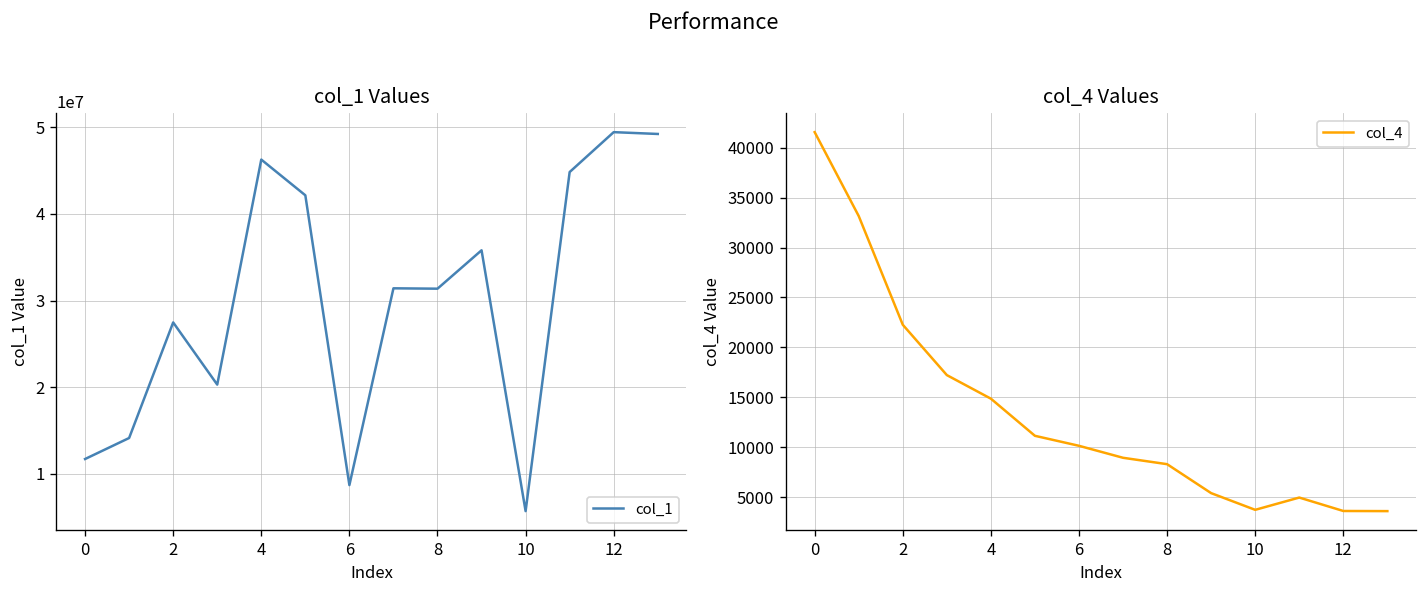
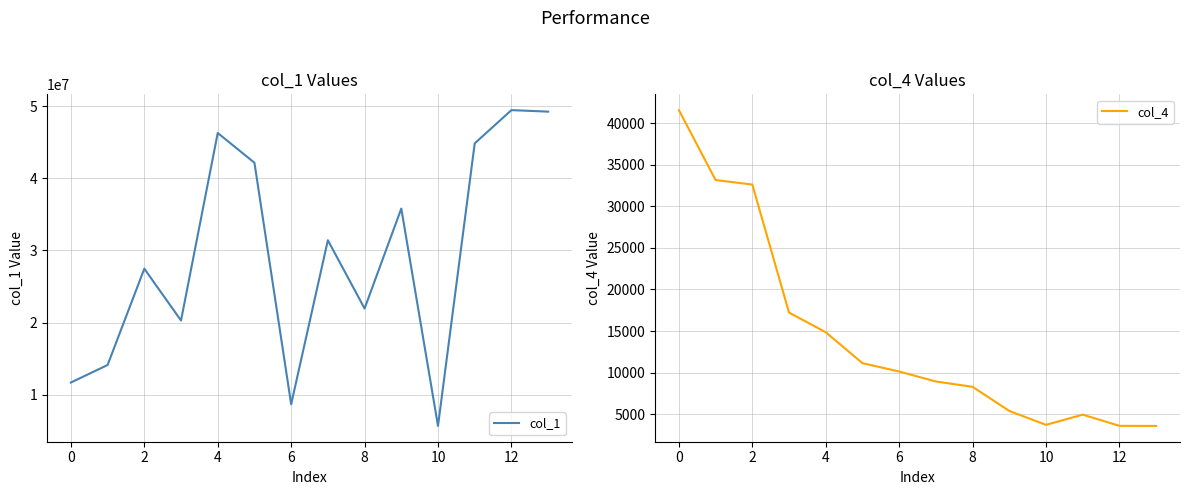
col_1 Values, 8: 31000000 -> 22000000
col_4 Values, 2: 22000 -> 33000
